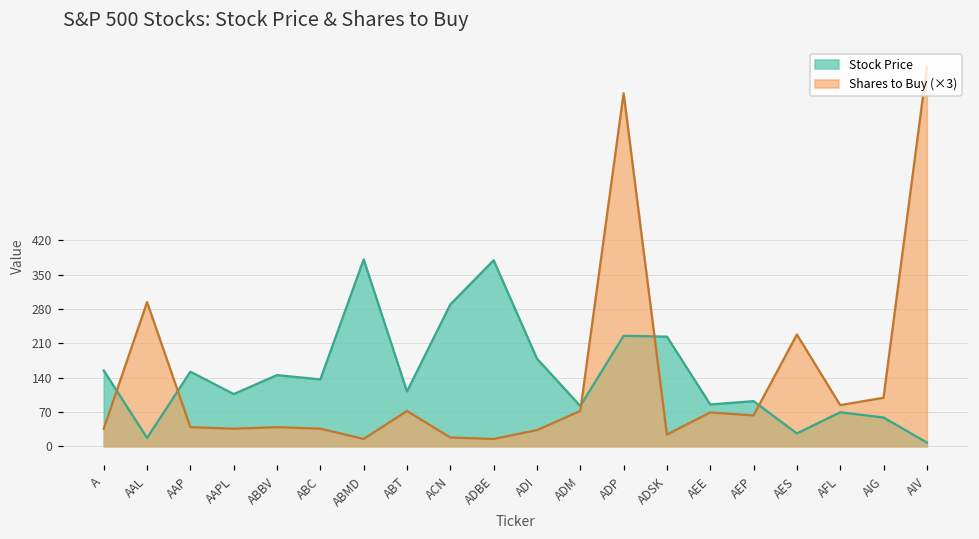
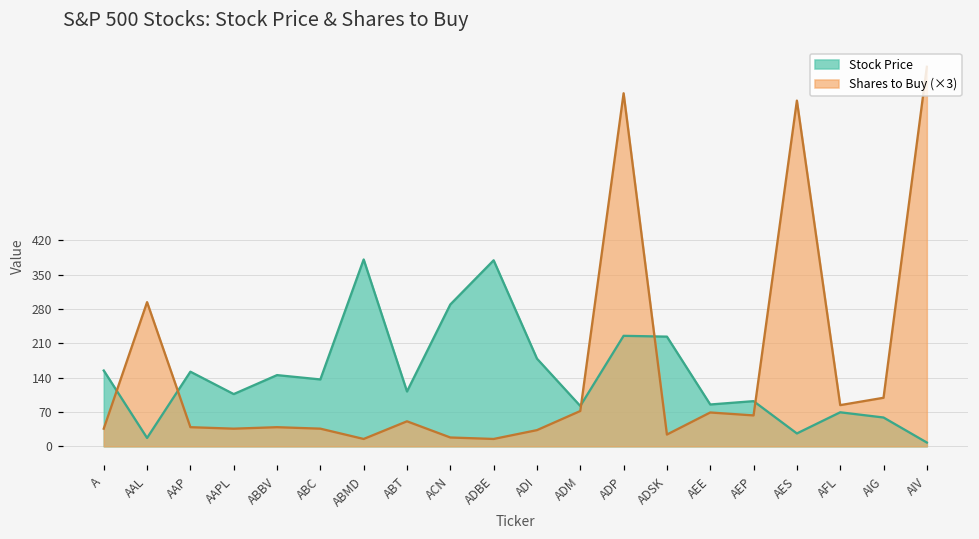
Shares to Buy (×3), ABT: 70 -> 50
Shares to Buy (×3), AES: 230 -> 710
